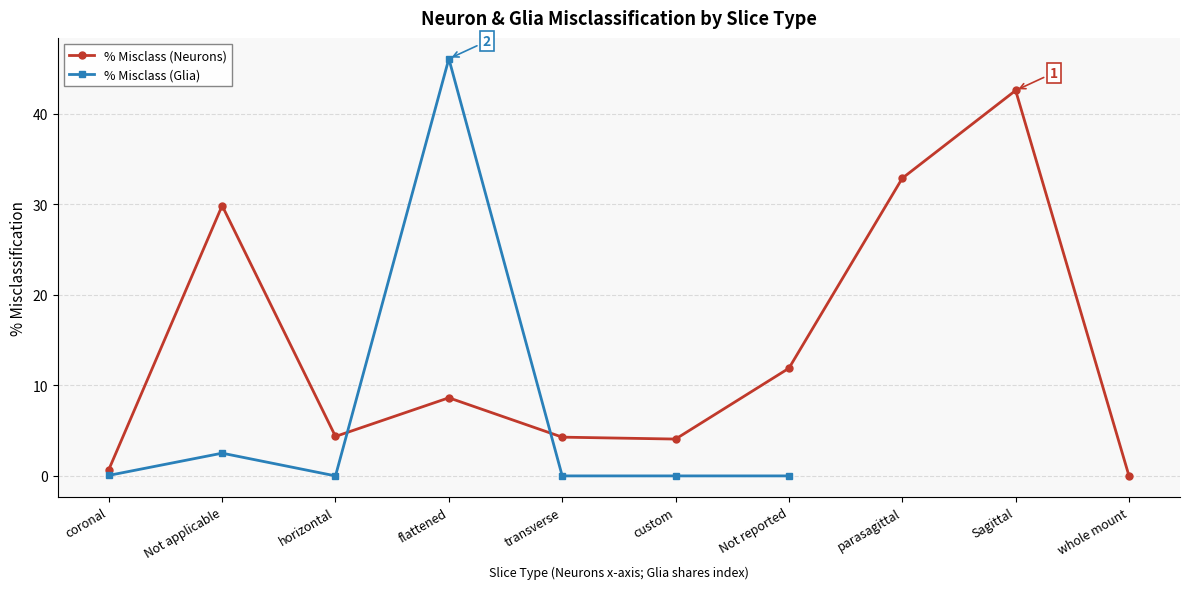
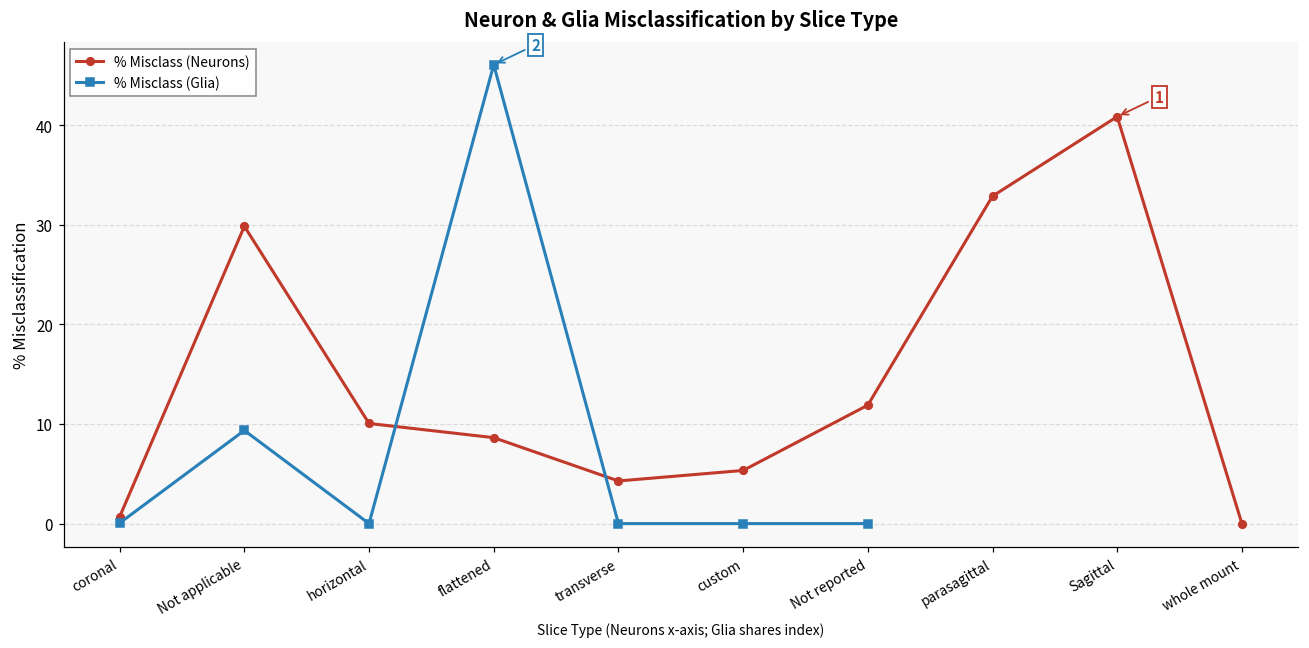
% Misclass (Glia), Not applicable: 3 -> 9
% Misclass (Neurons), horizontal: 4 -> 10
% Misclass (Neurons), custom: 4 -> 5
% Misclass (Neurons), Sagittal: 43 -> 41
